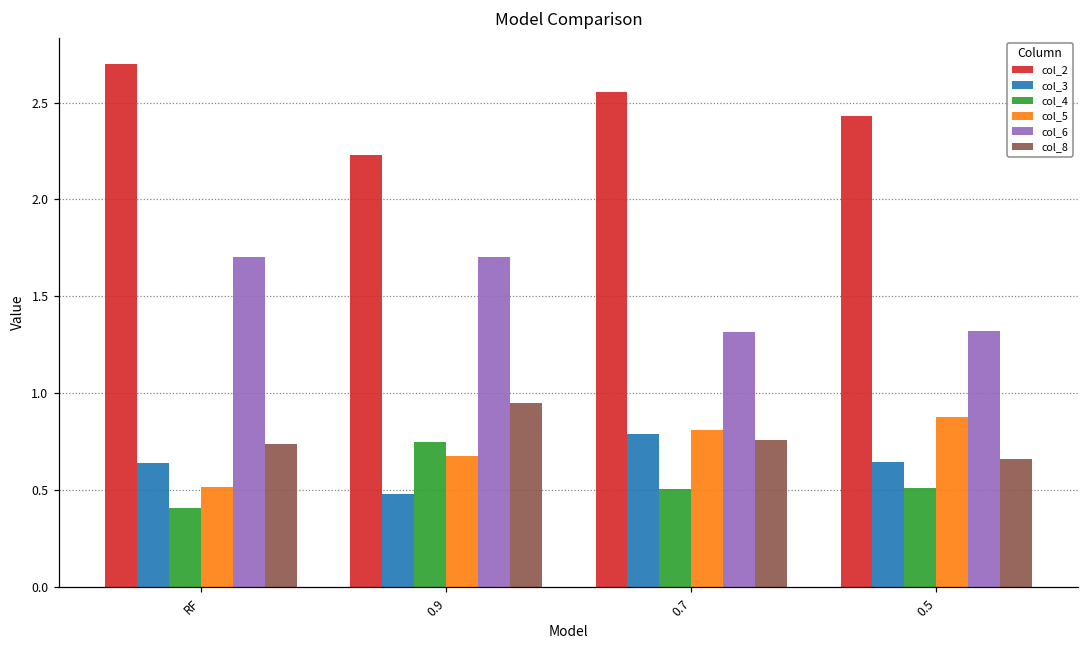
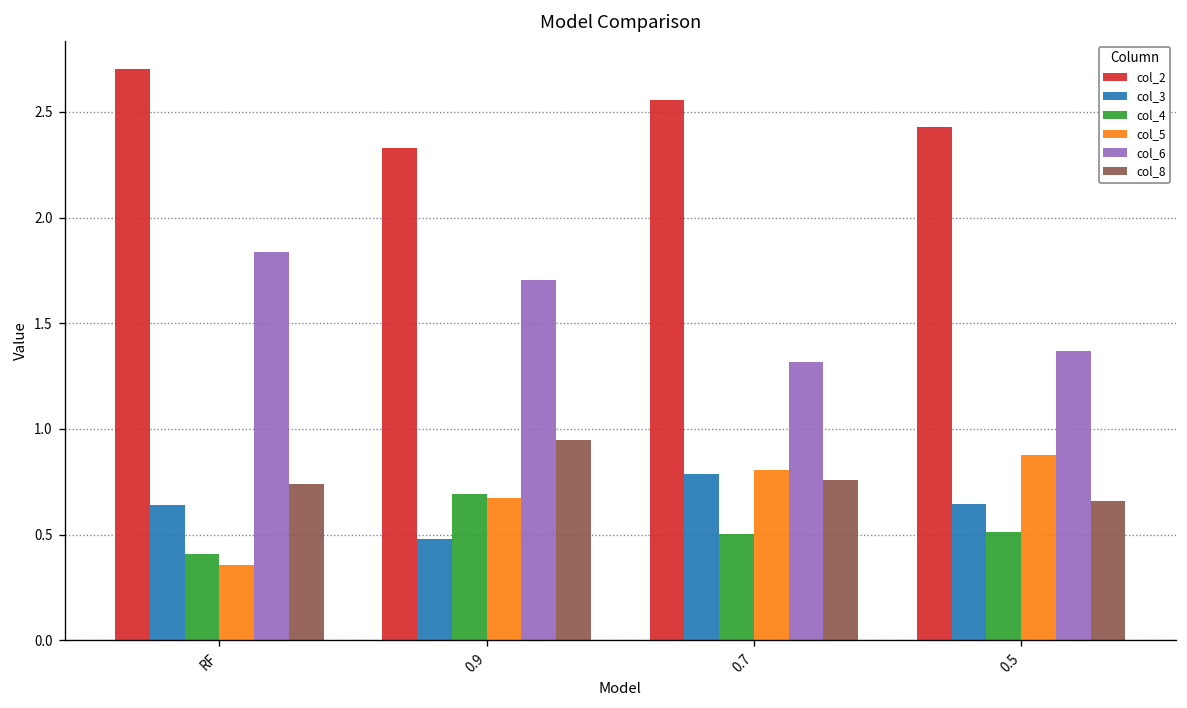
col_5, RF: 0.52 -> 0.36
col_6, RF: 1.70 -> 1.84
col_2, 0.9: 2.23 -> 2.33
col_4, 0.9: 0.75 -> 0.69
col_6, 0.5: 1.32 -> 1.37
